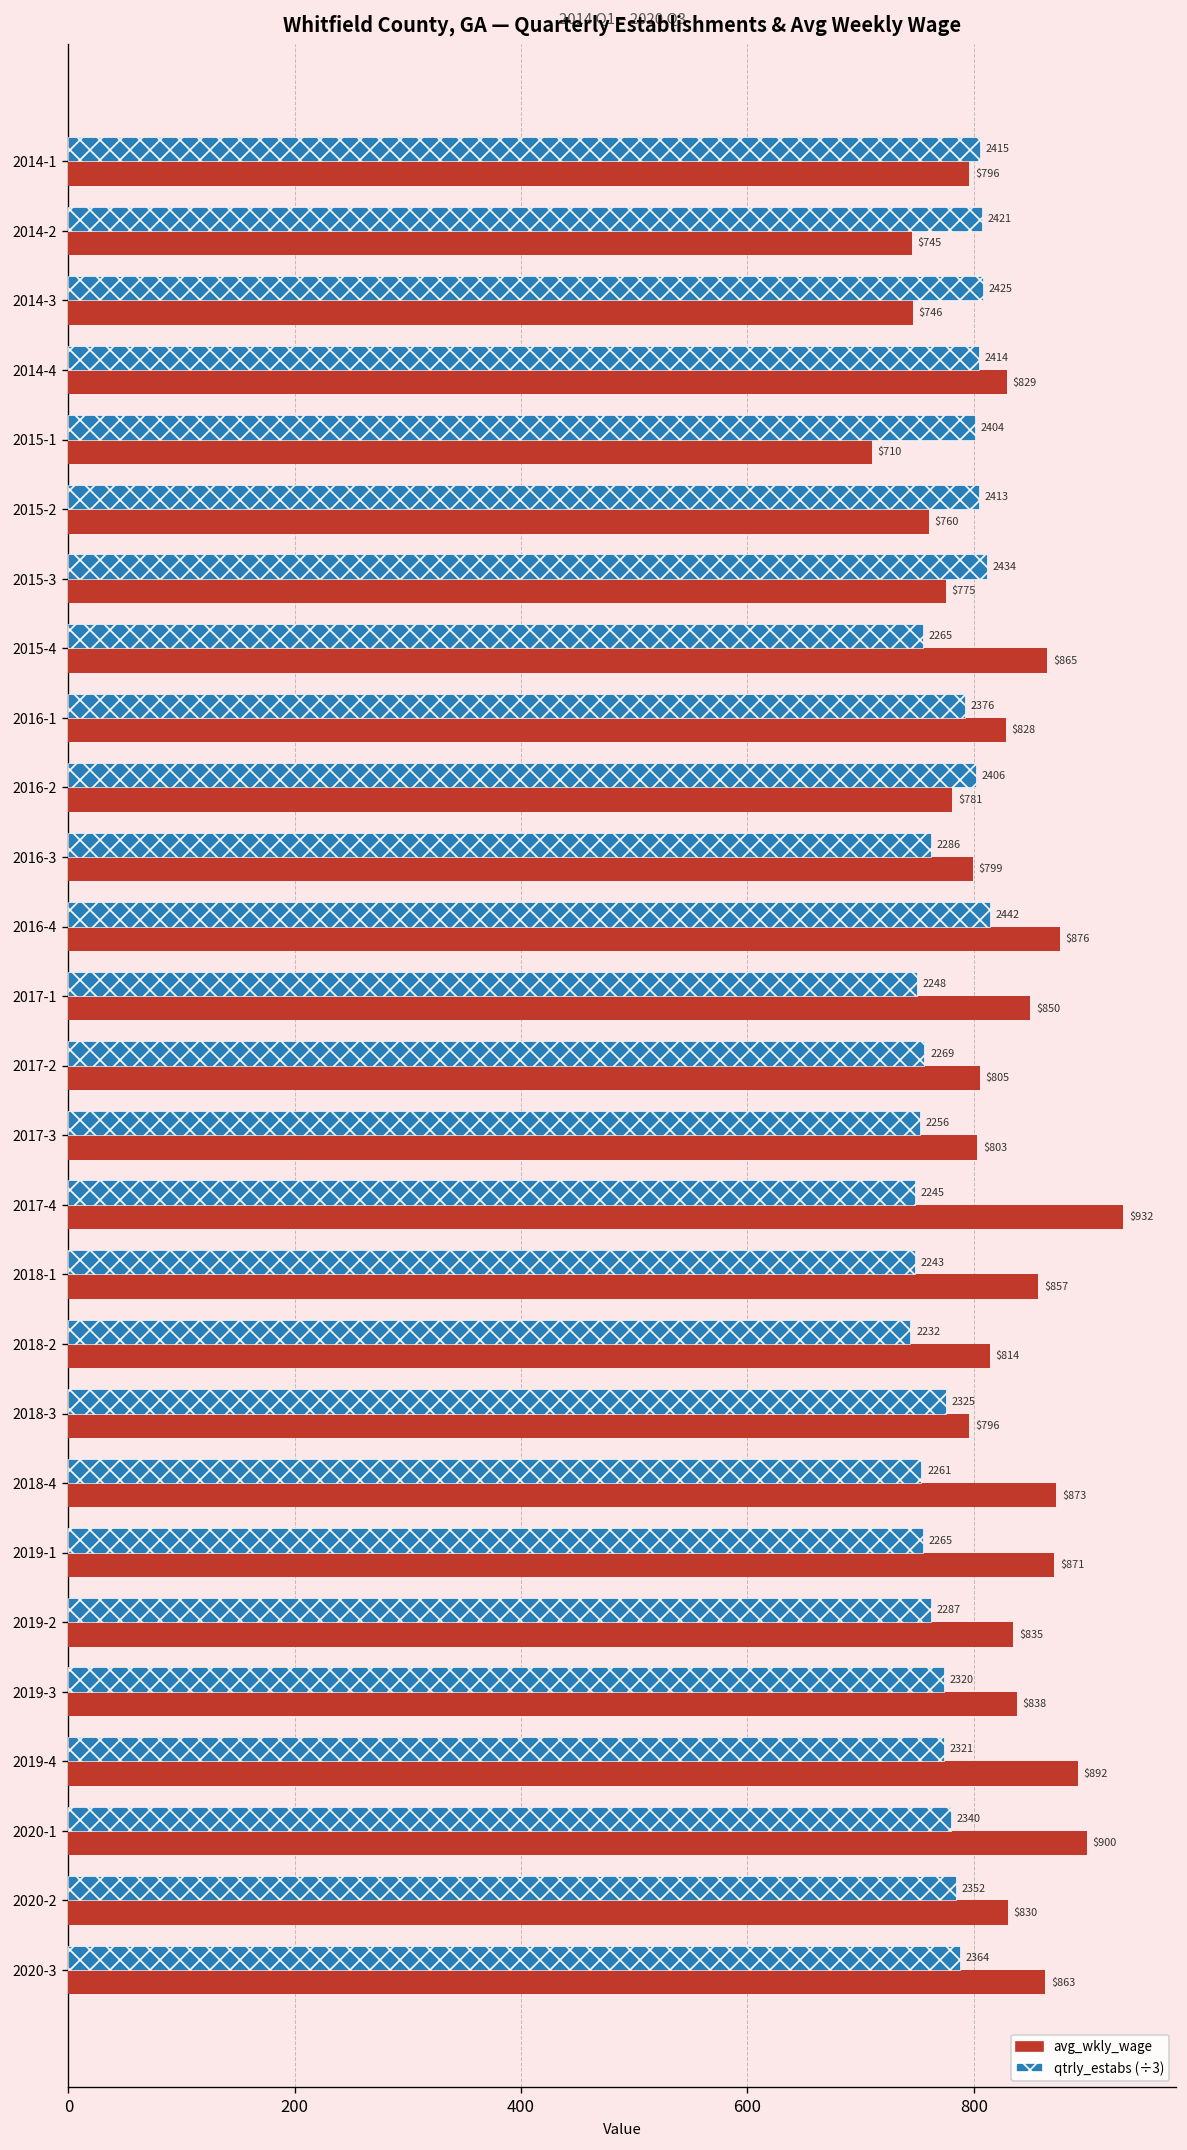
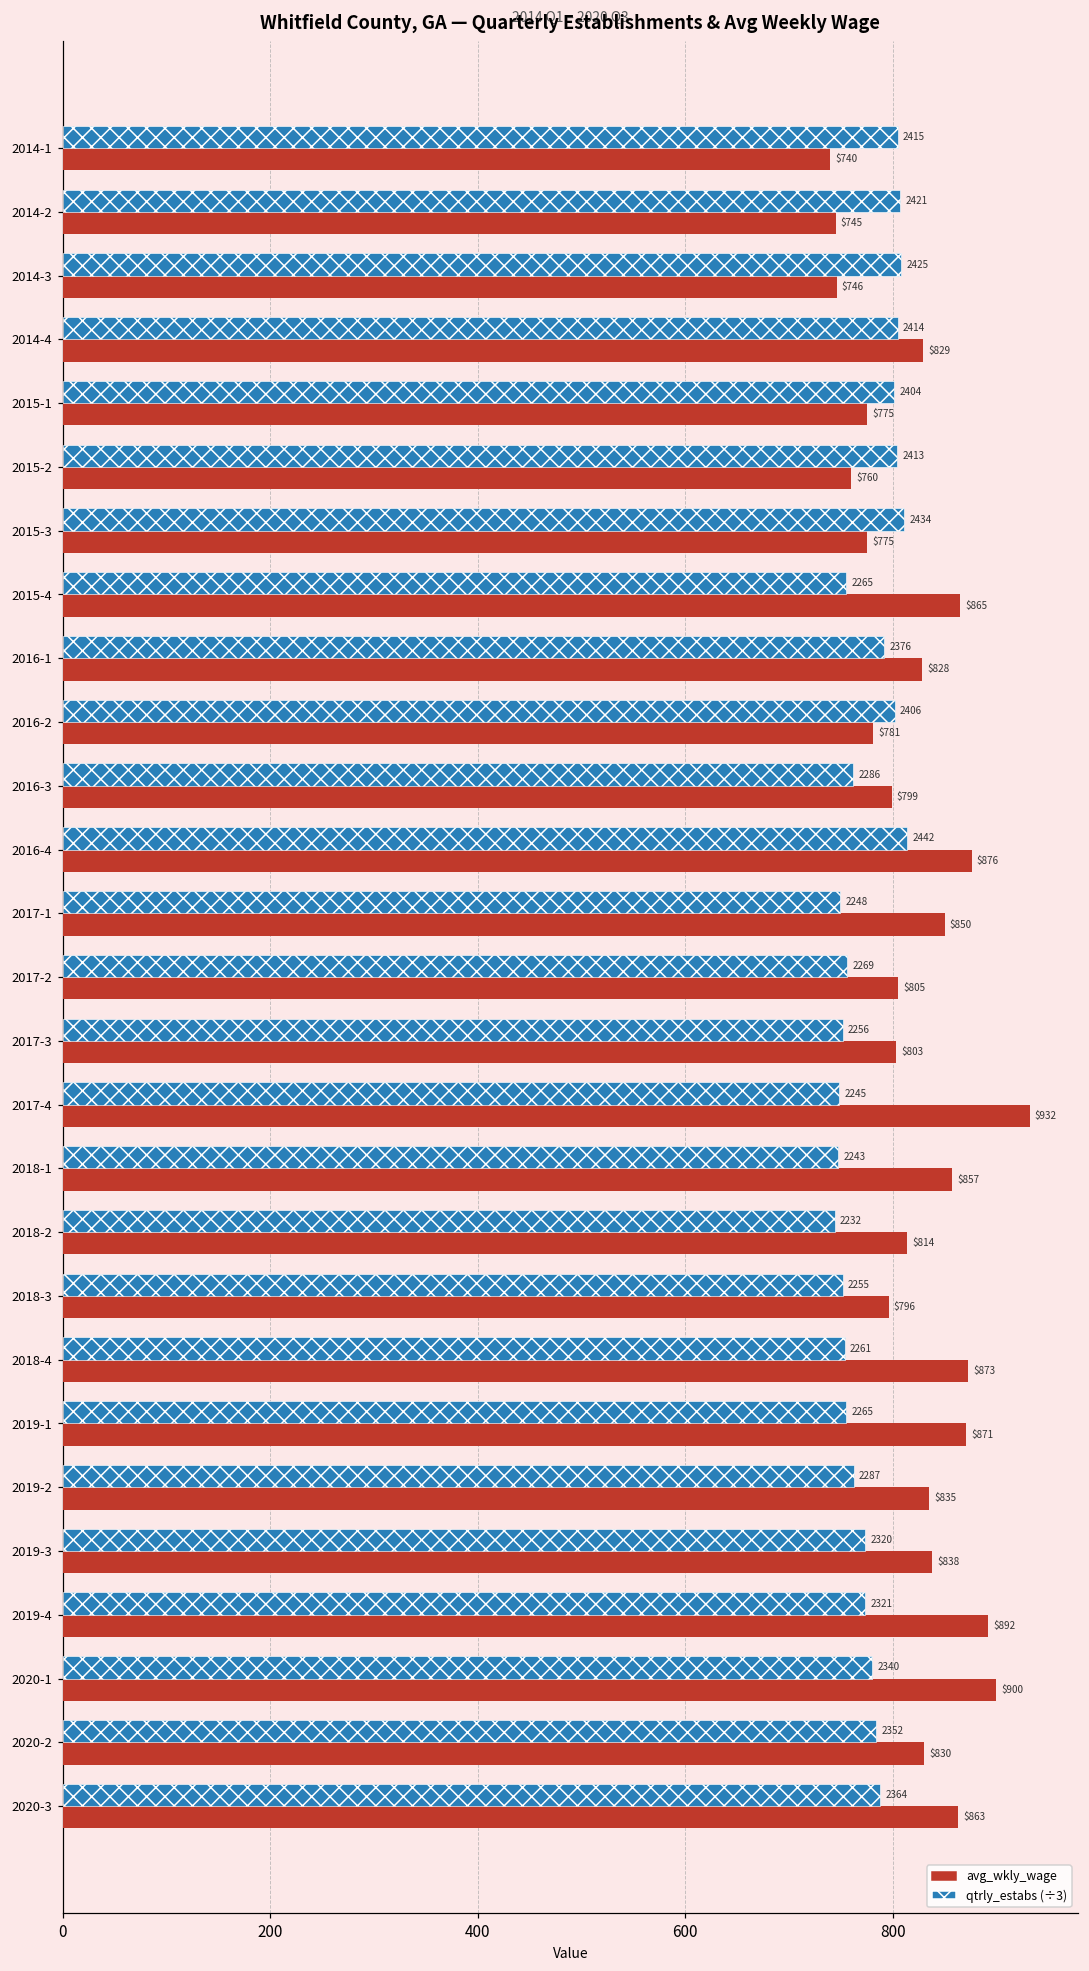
avg_wkly_wage, 2014-1: $796 -> $740
avg_wkly_wage, 2015-1: $710 -> $775
qtrly_estabs (÷3), 2018-3: 2325 -> 2255
